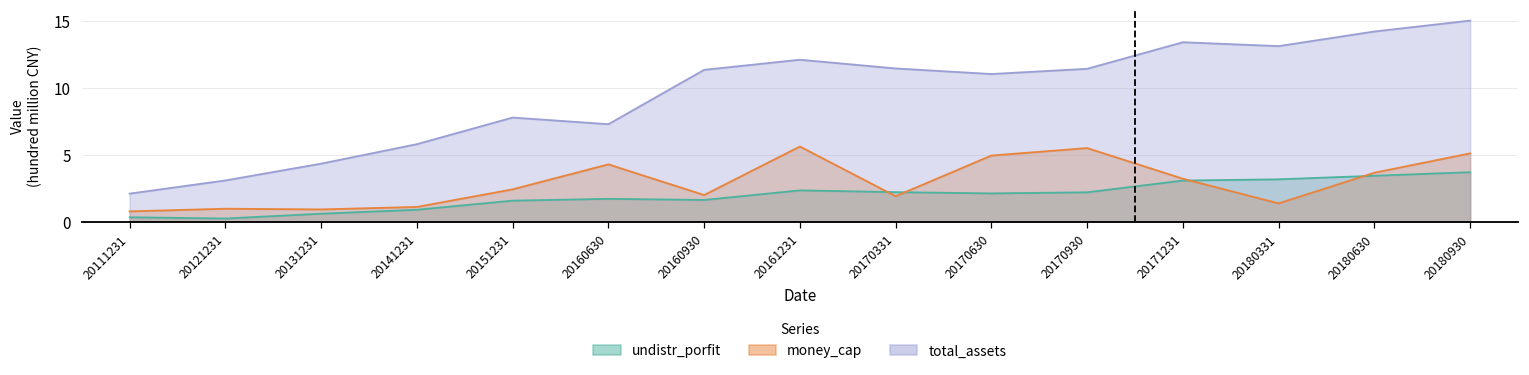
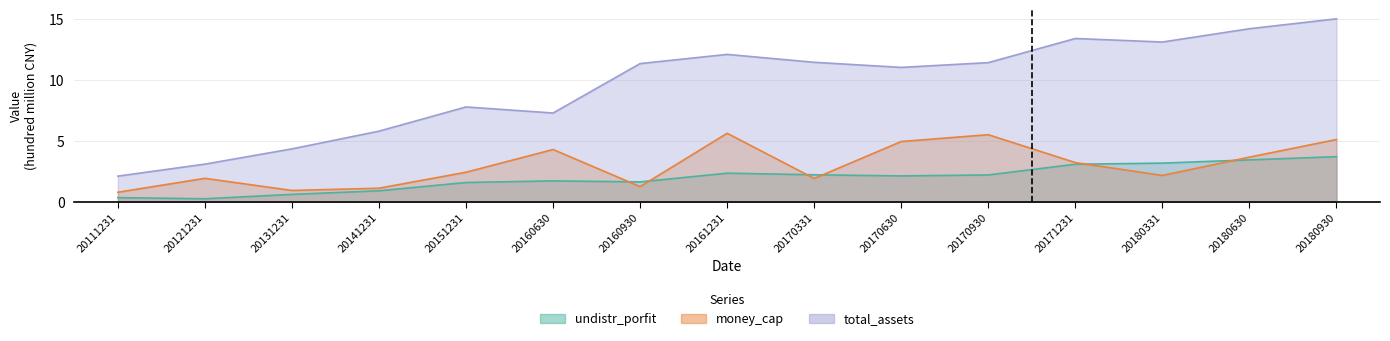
money_cap, 20121231: 1.0 -> 1.9
money_cap, 20160930: 2.0 -> 1.2
money_cap, 20180331: 1.4 -> 2.2
